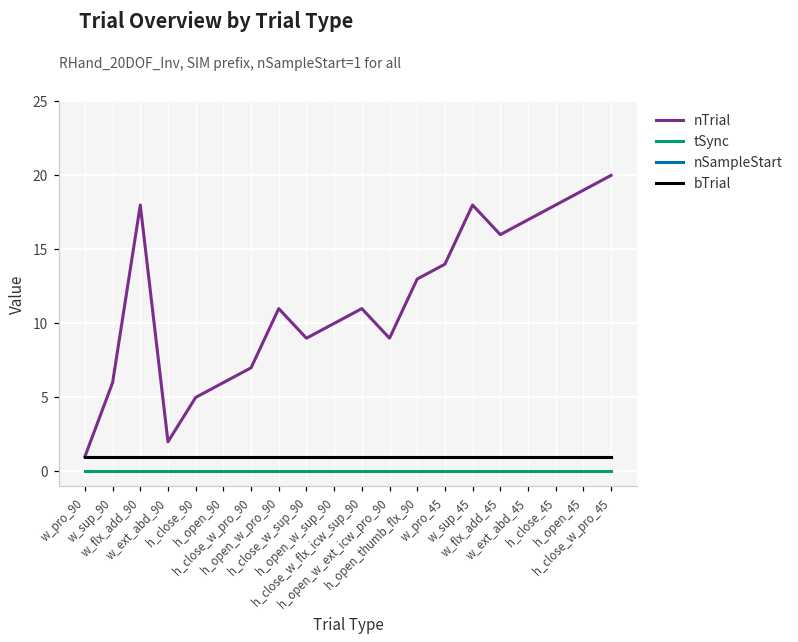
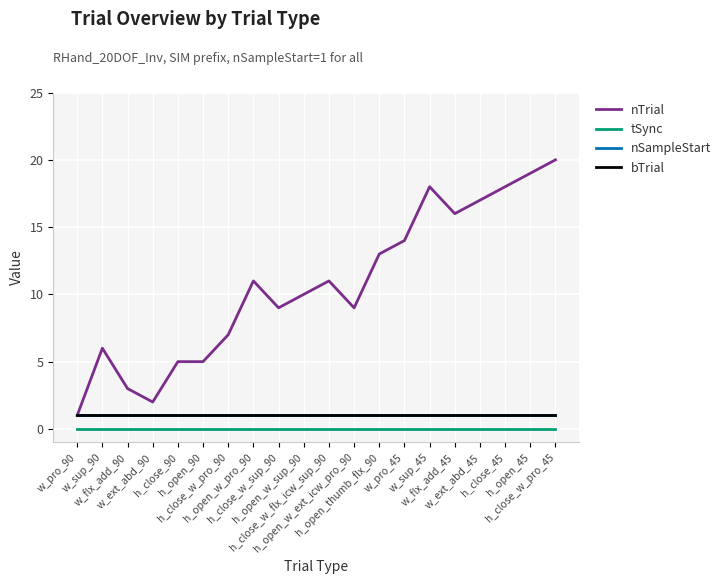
nTrial, w_flx_add_90: 18 -> 3
nTrial, h_open_90: 6 -> 5
